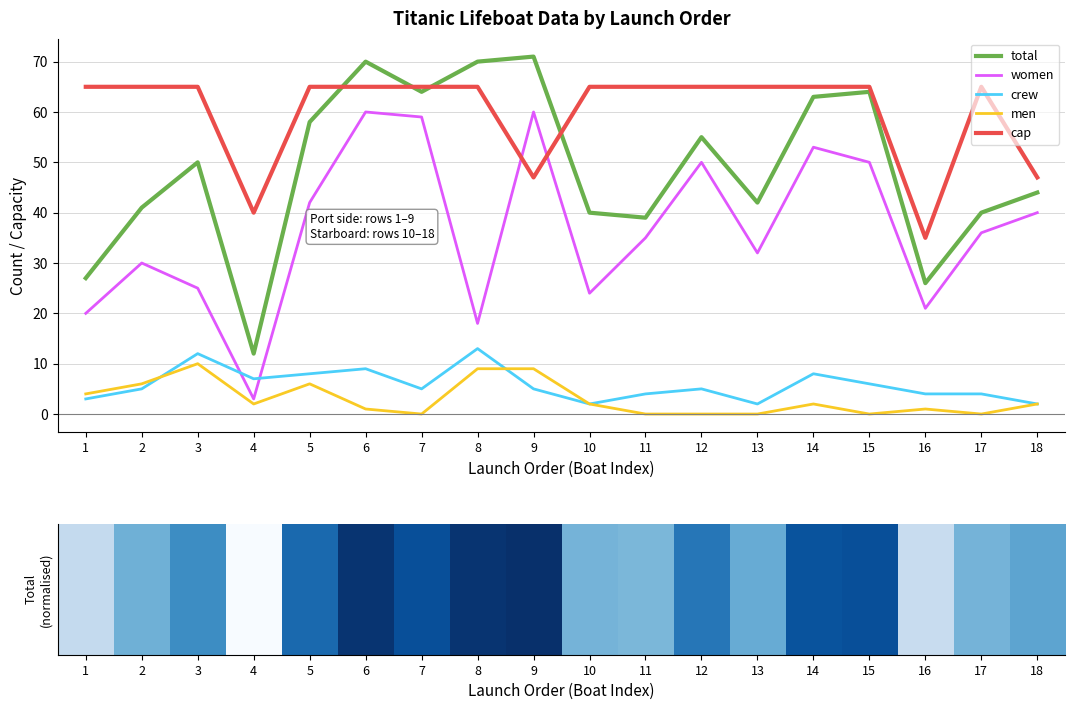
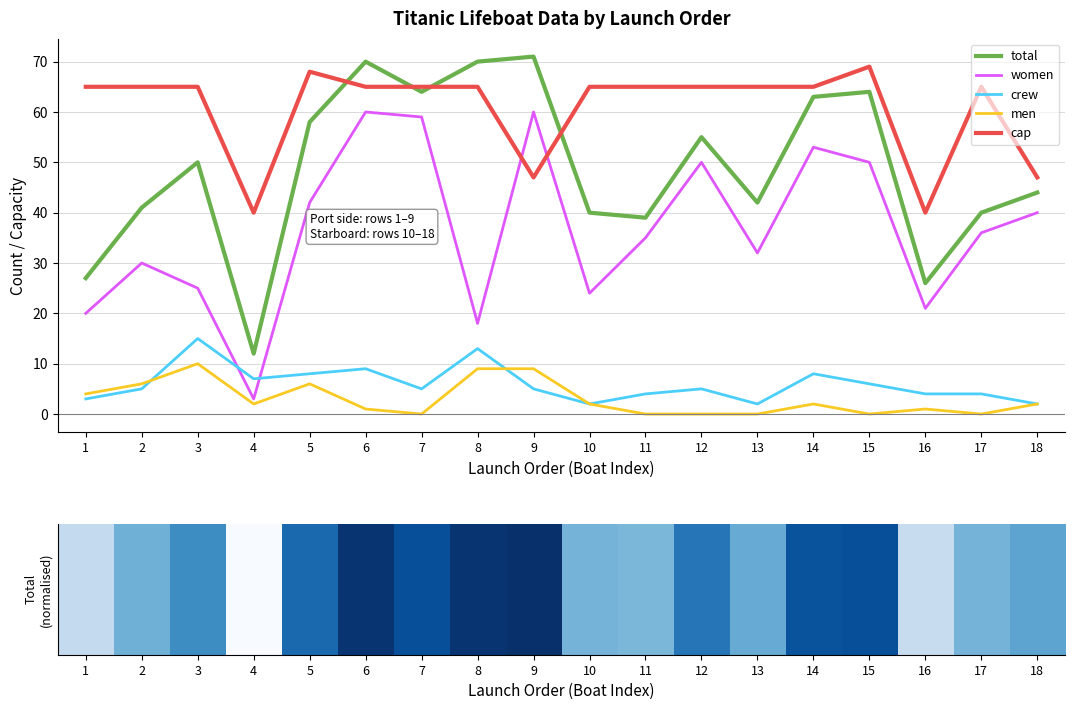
crew, 3: 12 -> 15
cap, 5: 65 -> 68
cap, 15: 65 -> 69
cap, 16: 35 -> 40
